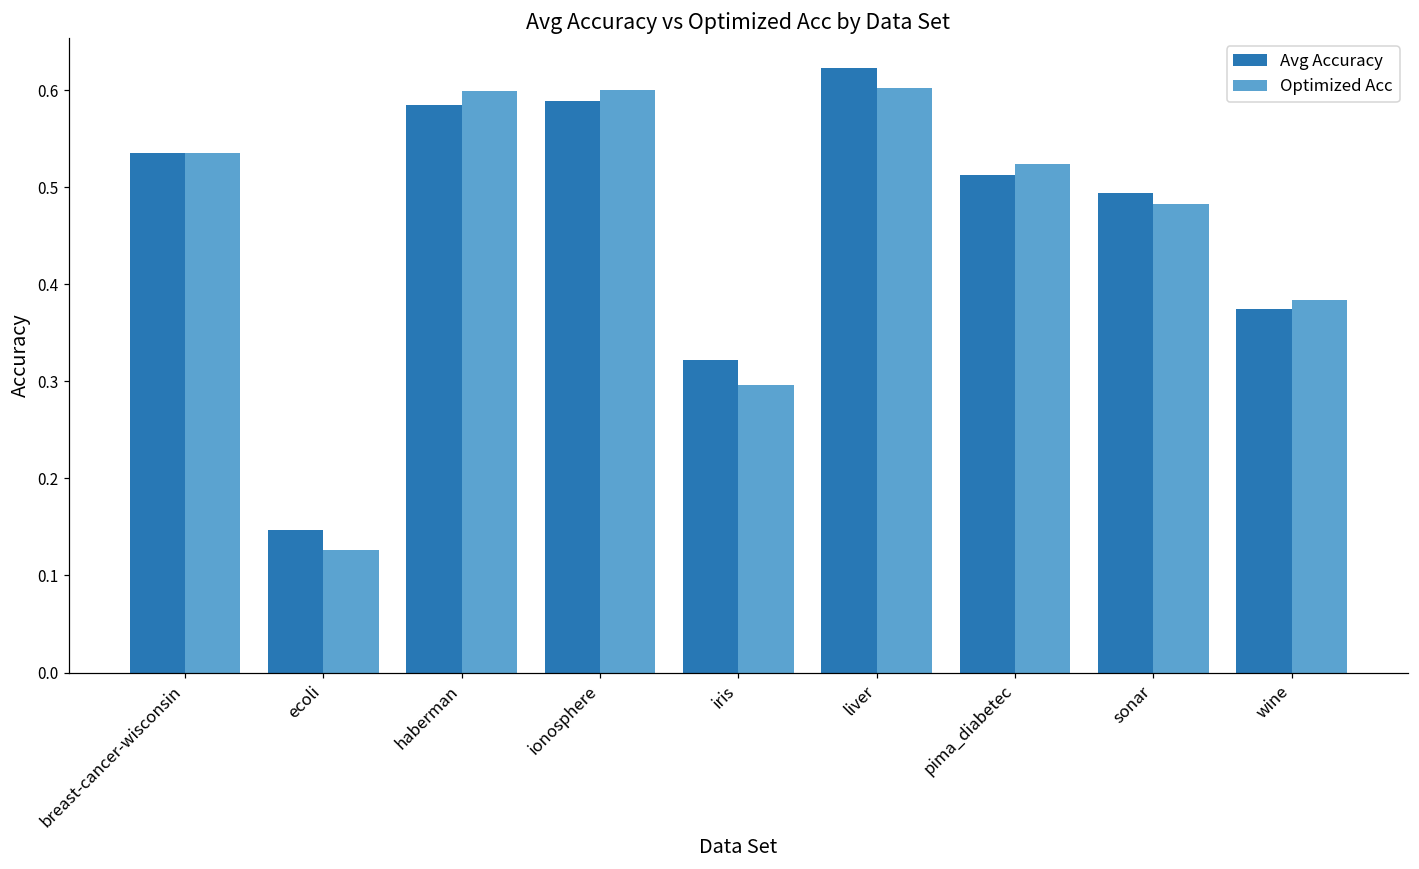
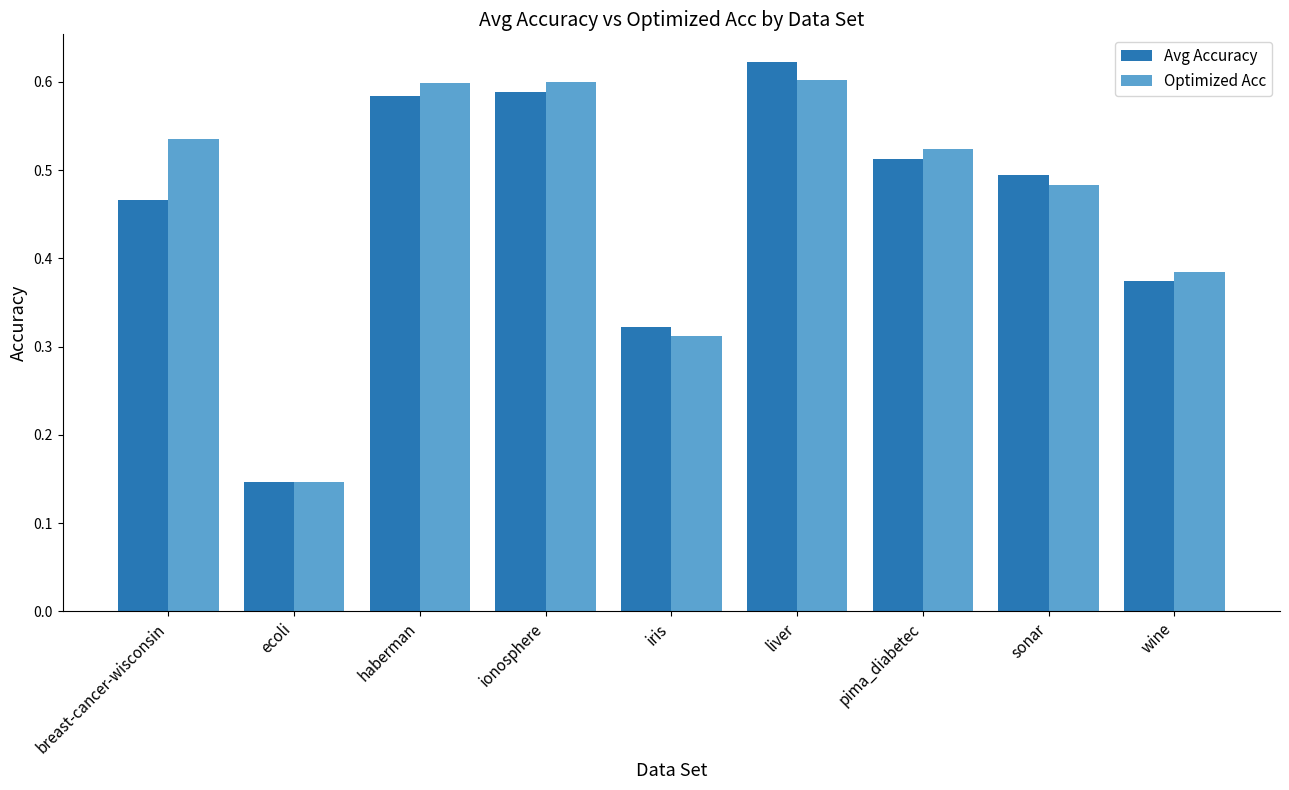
Avg Accuracy, breast-cancer-wisconsin: 0.54 -> 0.47
Optimized Acc, ecoli: 0.13 -> 0.15
Optimized Acc, iris: 0.30 -> 0.31
